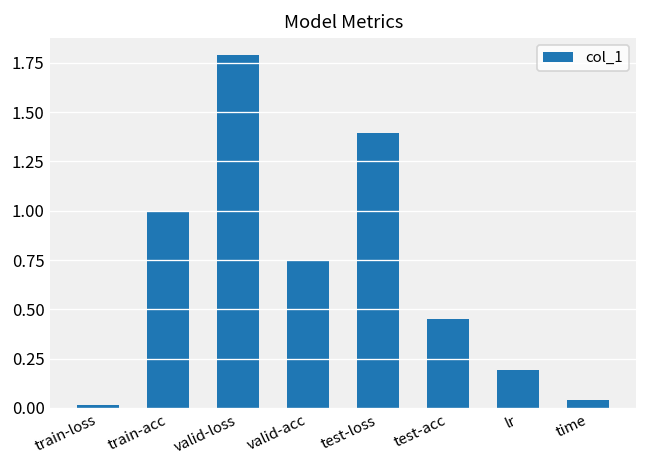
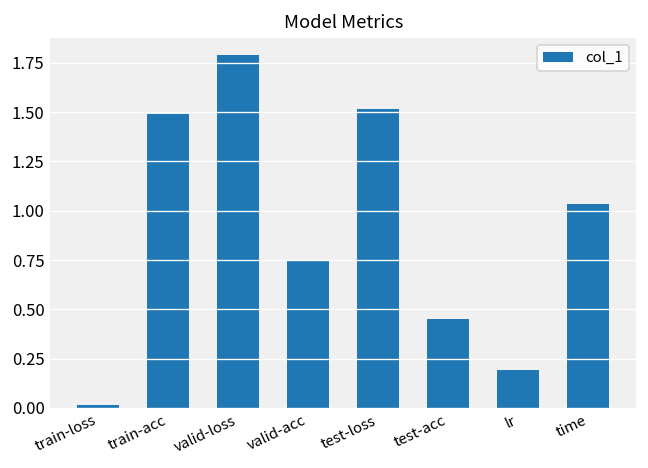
train-acc: 0.99 -> 1.49
test-loss: 1.40 -> 1.52
time: 0.04 -> 1.03
